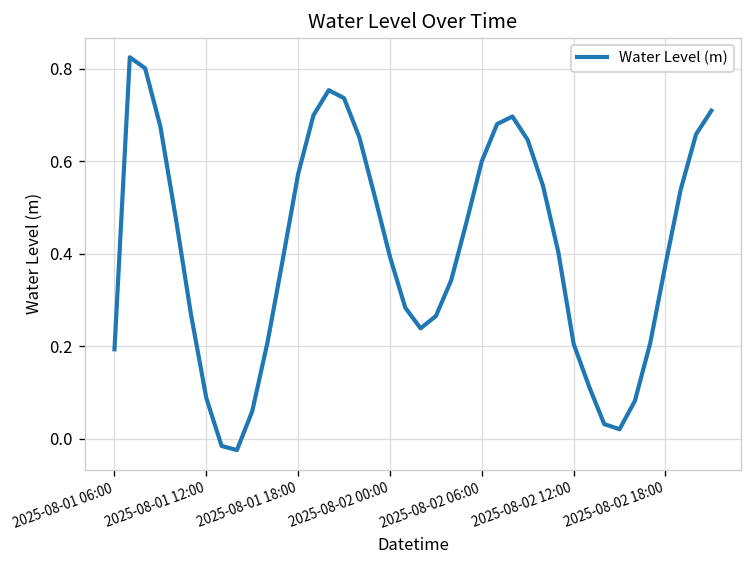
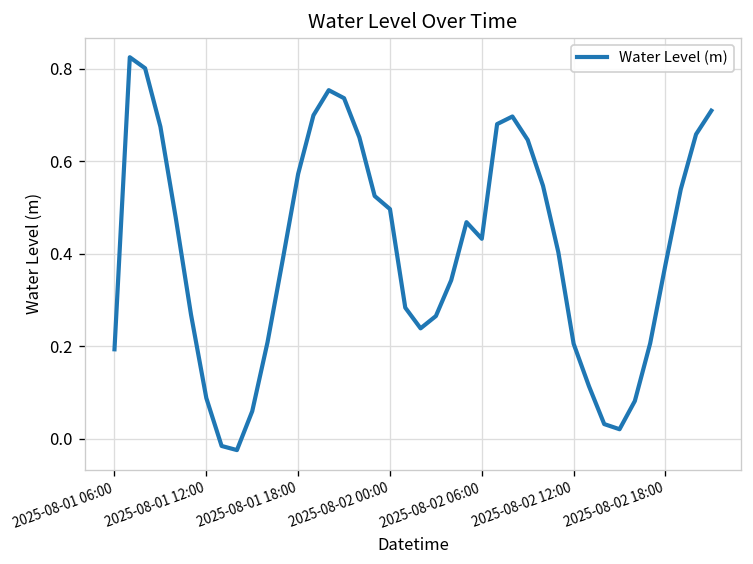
2025-08-02 00:00: 0.39 -> 0.50
2025-08-02 06:00: 0.60 -> 0.43
